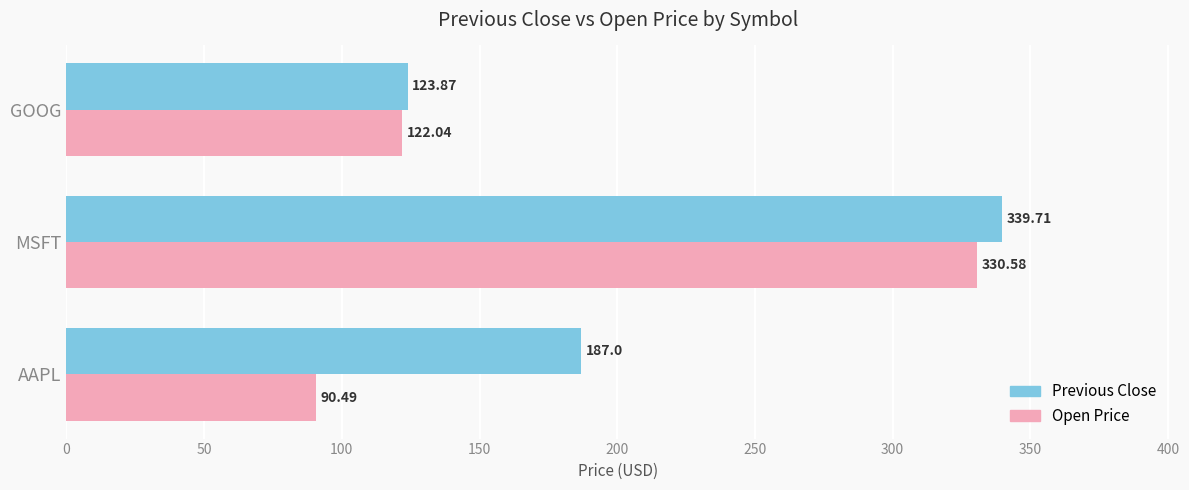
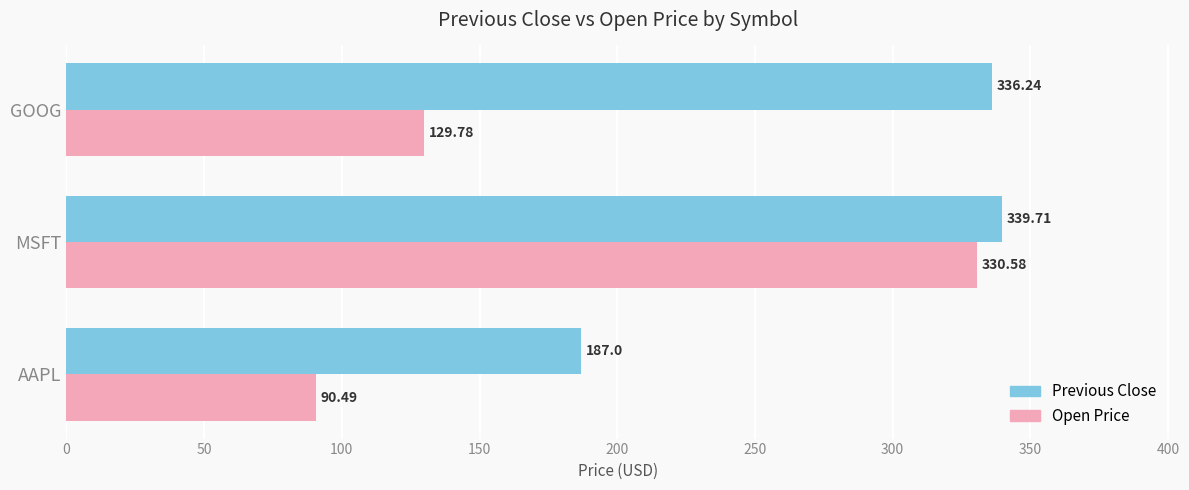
Previous Close, GOOG: 123.87 -> 336.24
Open Price, GOOG: 122.04 -> 129.78
